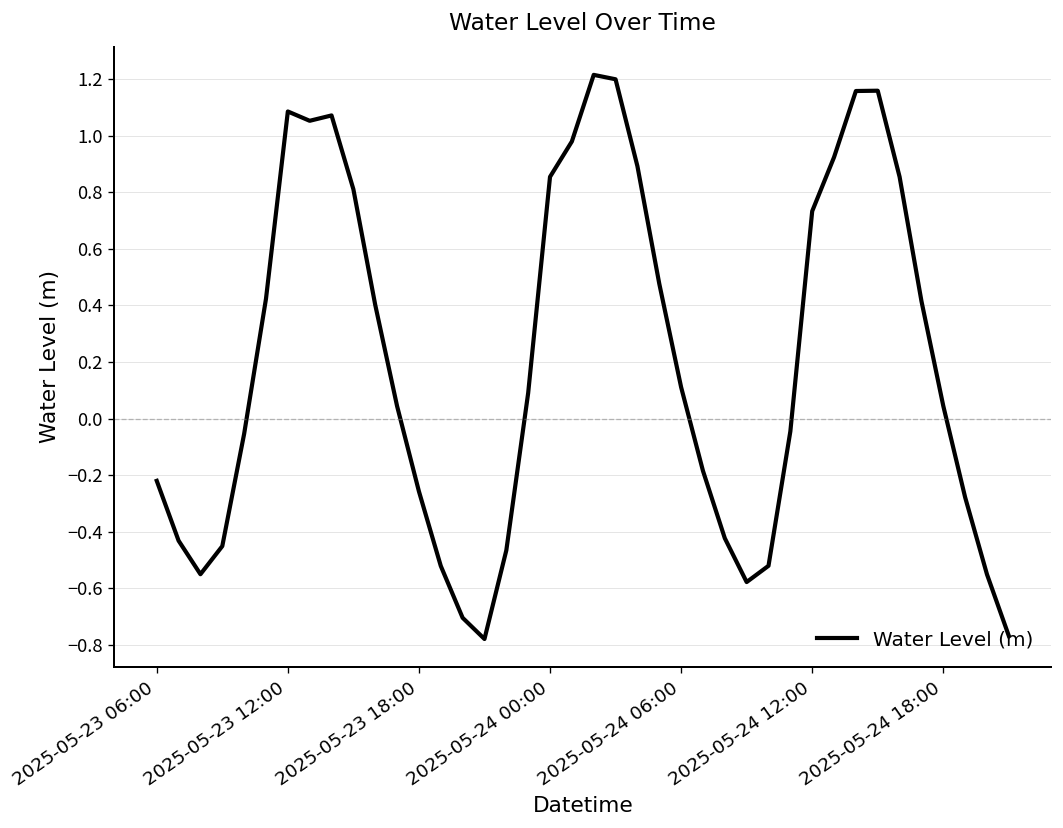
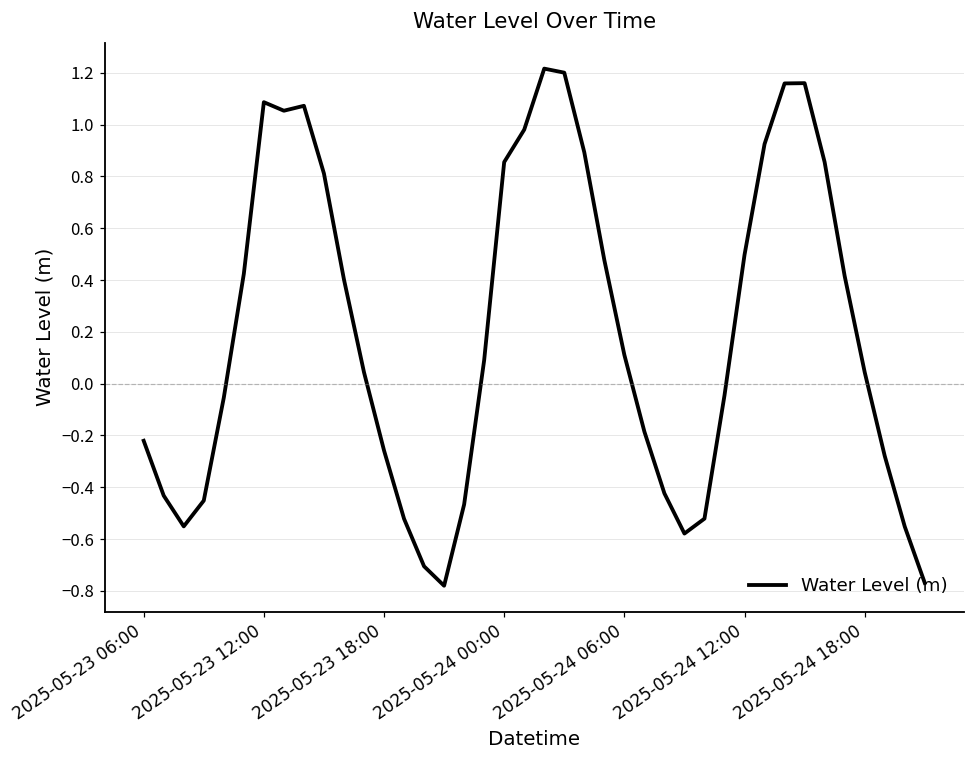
2025-05-24 12:00: 0.73 -> 0.50
